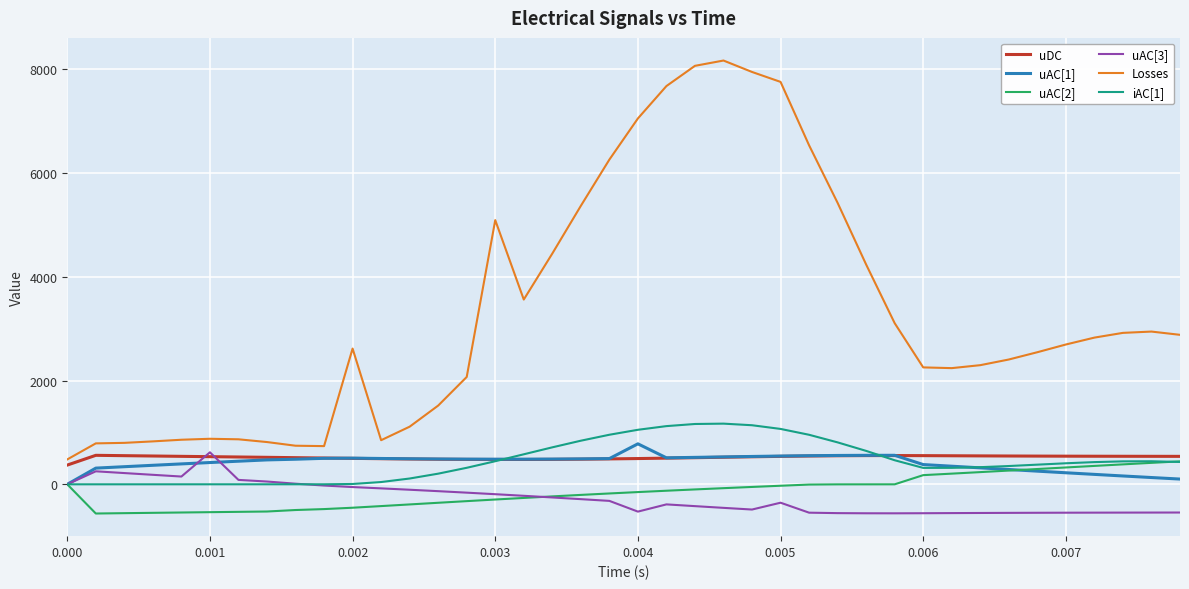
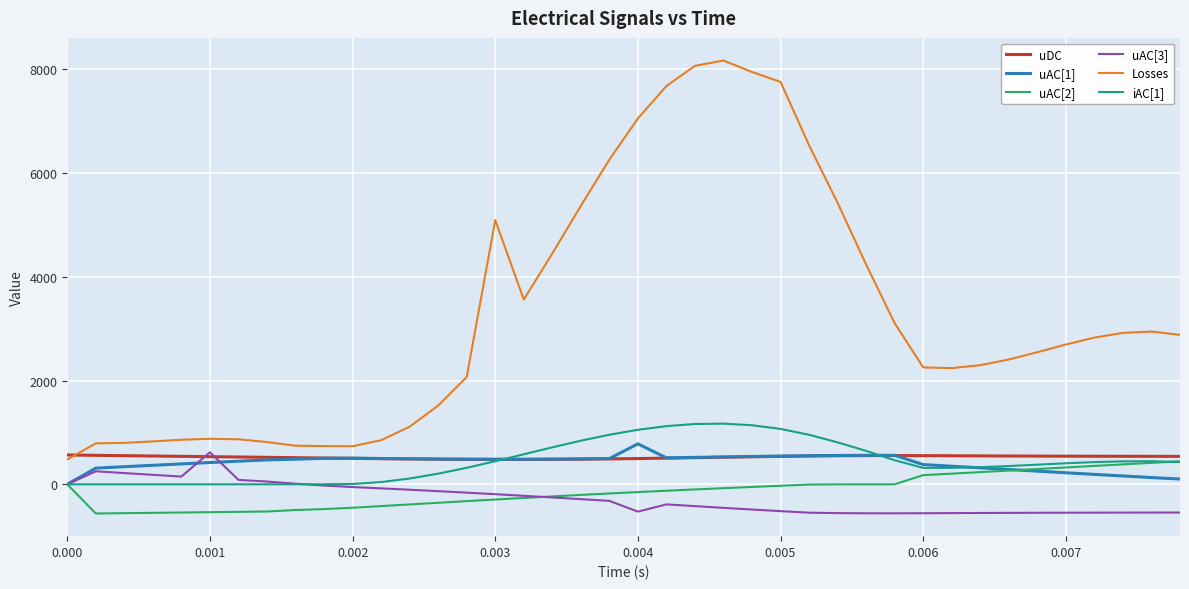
uDC, 0.000: 400 -> 600
Losses, 0.002: 2600 -> 700
uAC[3], 0.005: -400 -> -500
